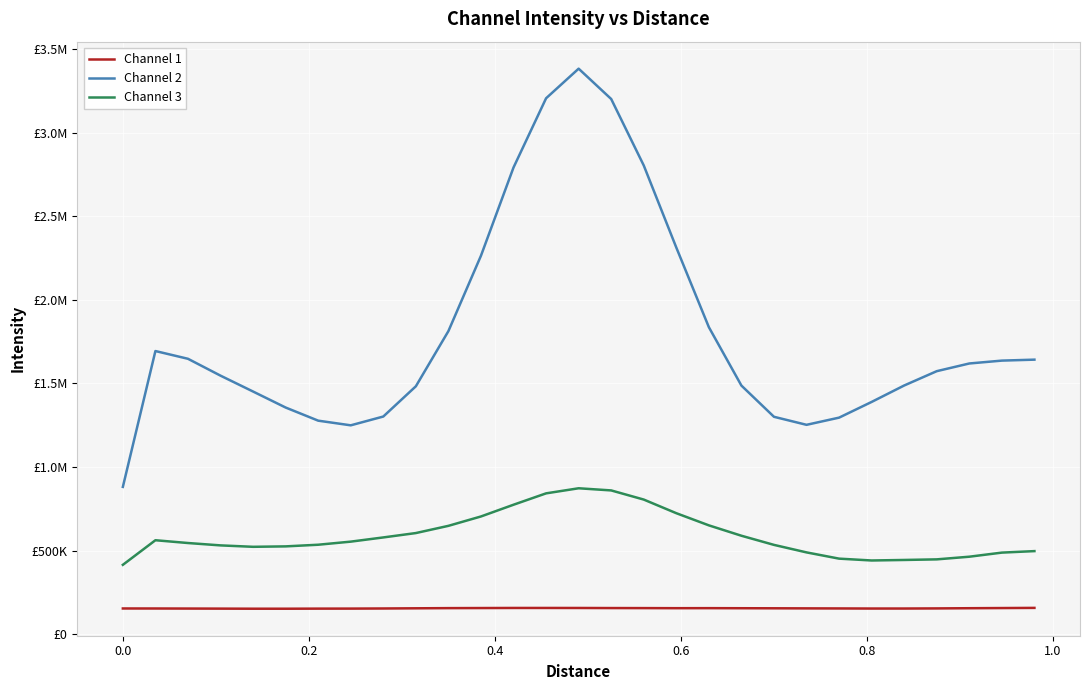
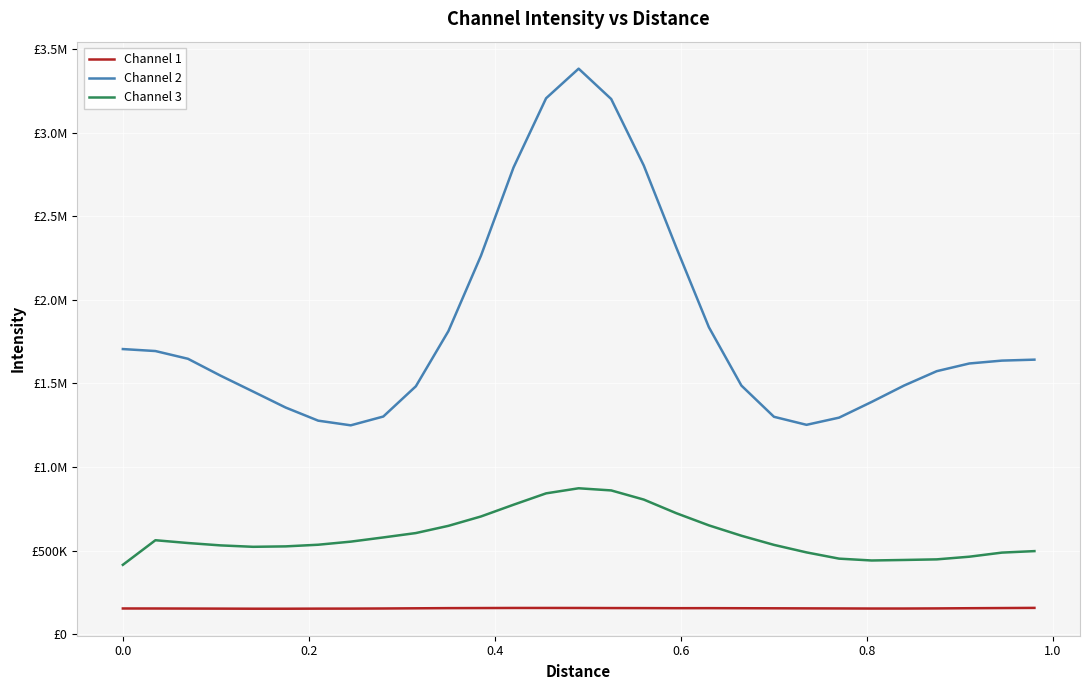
Channel 2, 0.0: £880000 -> £1710000
